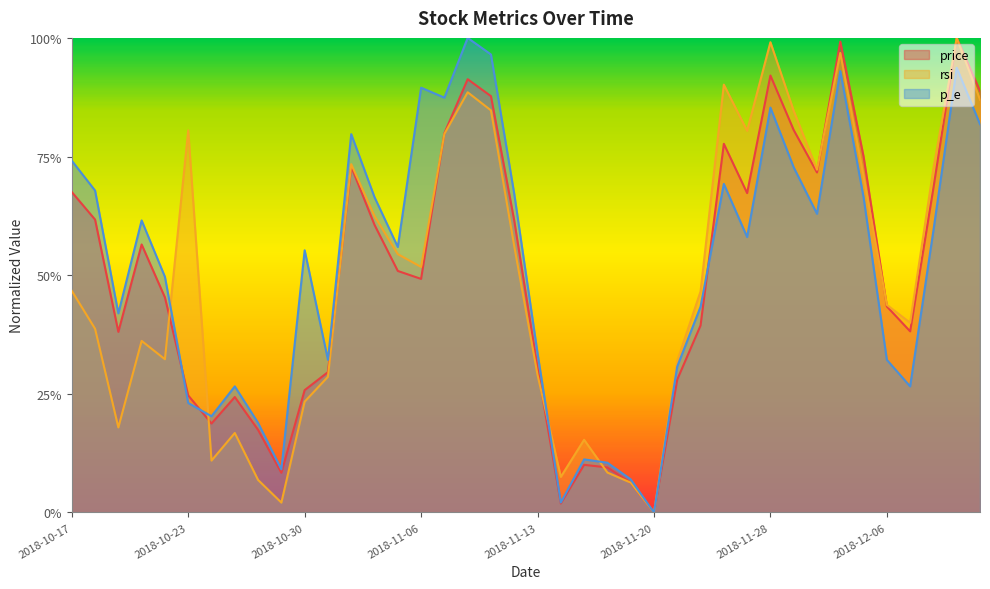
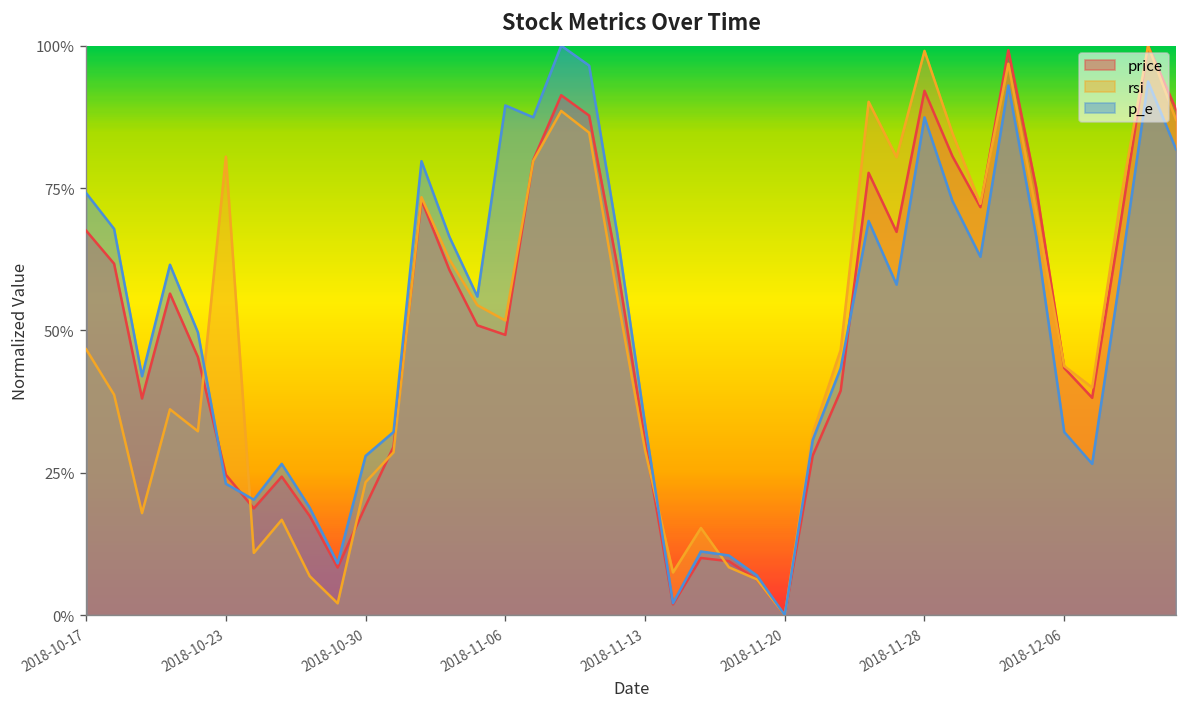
price, 2018-10-30: 26% -> 19%
p_e, 2018-10-30: 55% -> 28%
p_e, 2018-11-28: 85% -> 87%
